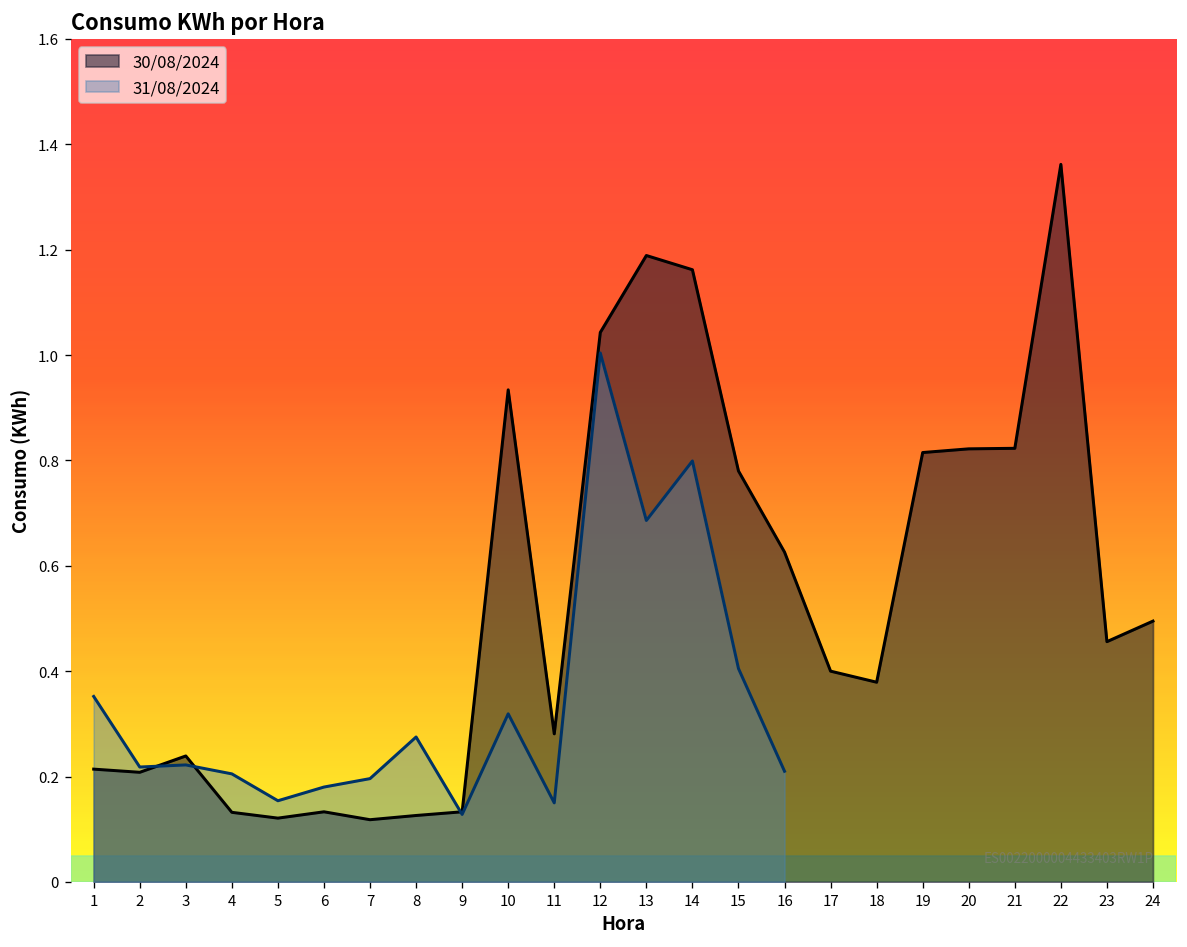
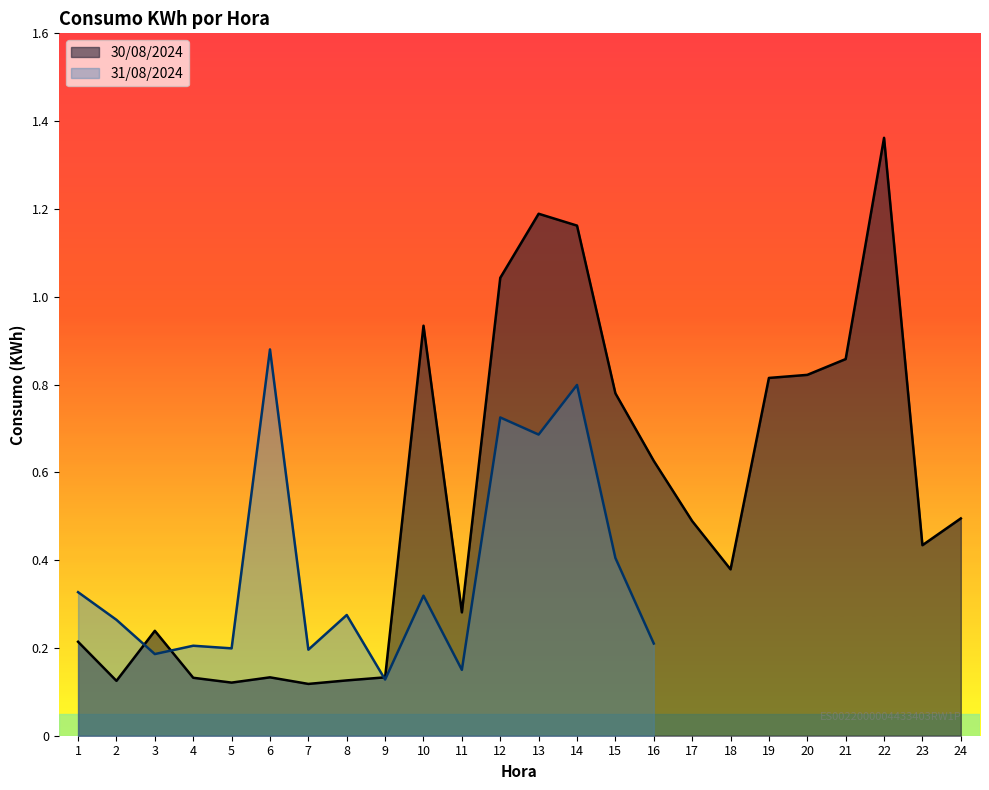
31/08/2024, 1: 0.35 -> 0.33
30/08/2024, 2: 0.21 -> 0.13
31/08/2024, 2: 0.22 -> 0.26
31/08/2024, 3: 0.22 -> 0.19
31/08/2024, 5: 0.15 -> 0.20
31/08/2024, 6: 0.18 -> 0.88
31/08/2024, 12: 1.00 -> 0.73
30/08/2024, 17: 0.40 -> 0.49
30/08/2024, 21: 0.82 -> 0.86
30/08/2024, 23: 0.46 -> 0.43
